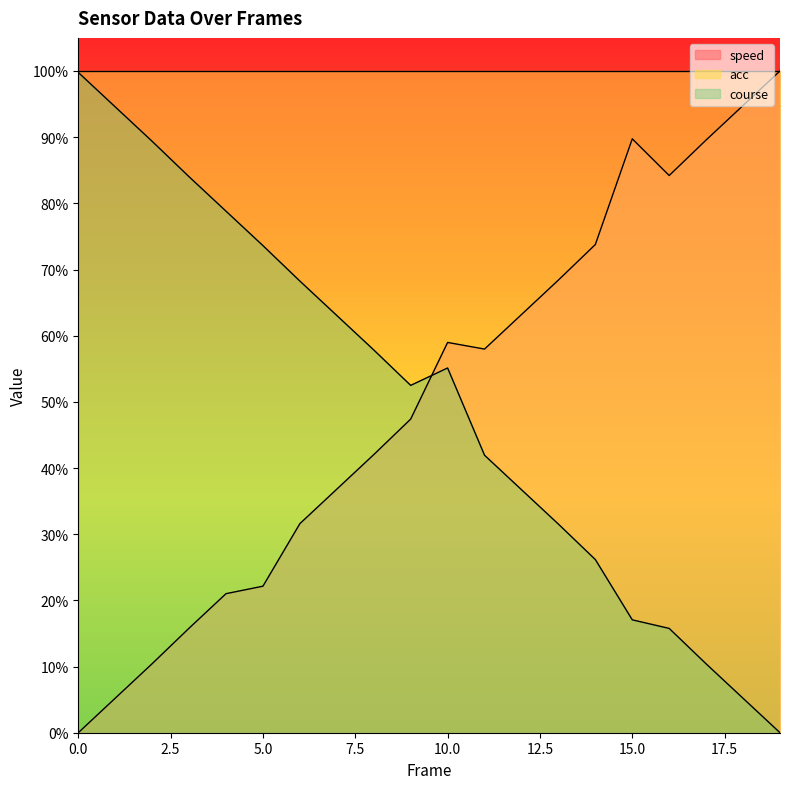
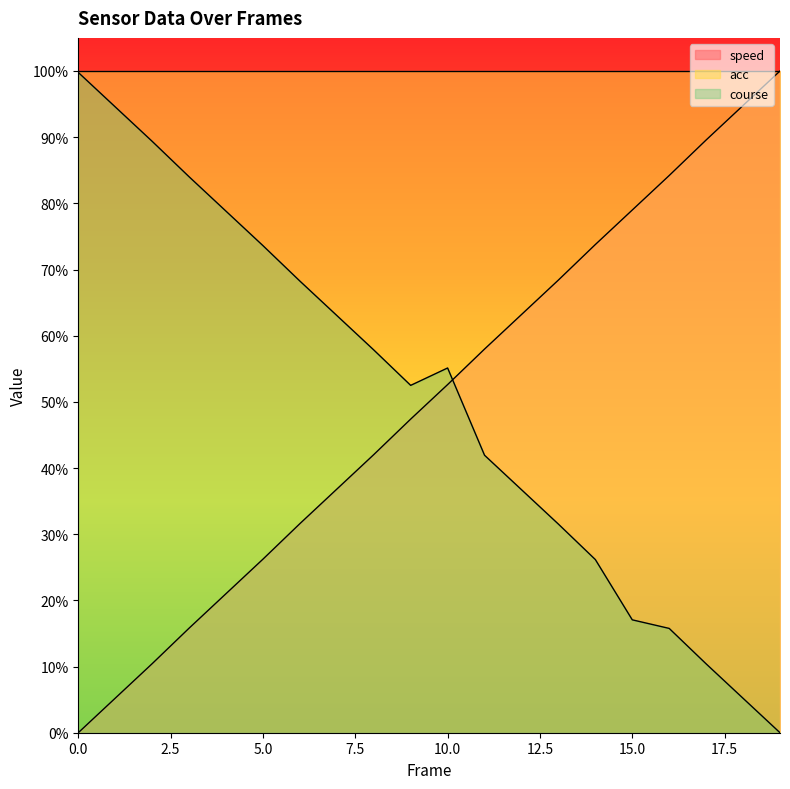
speed, 5.0: 22% -> 26%
speed, 10.0: 59% -> 53%
speed, 15.0: 90% -> 79%
